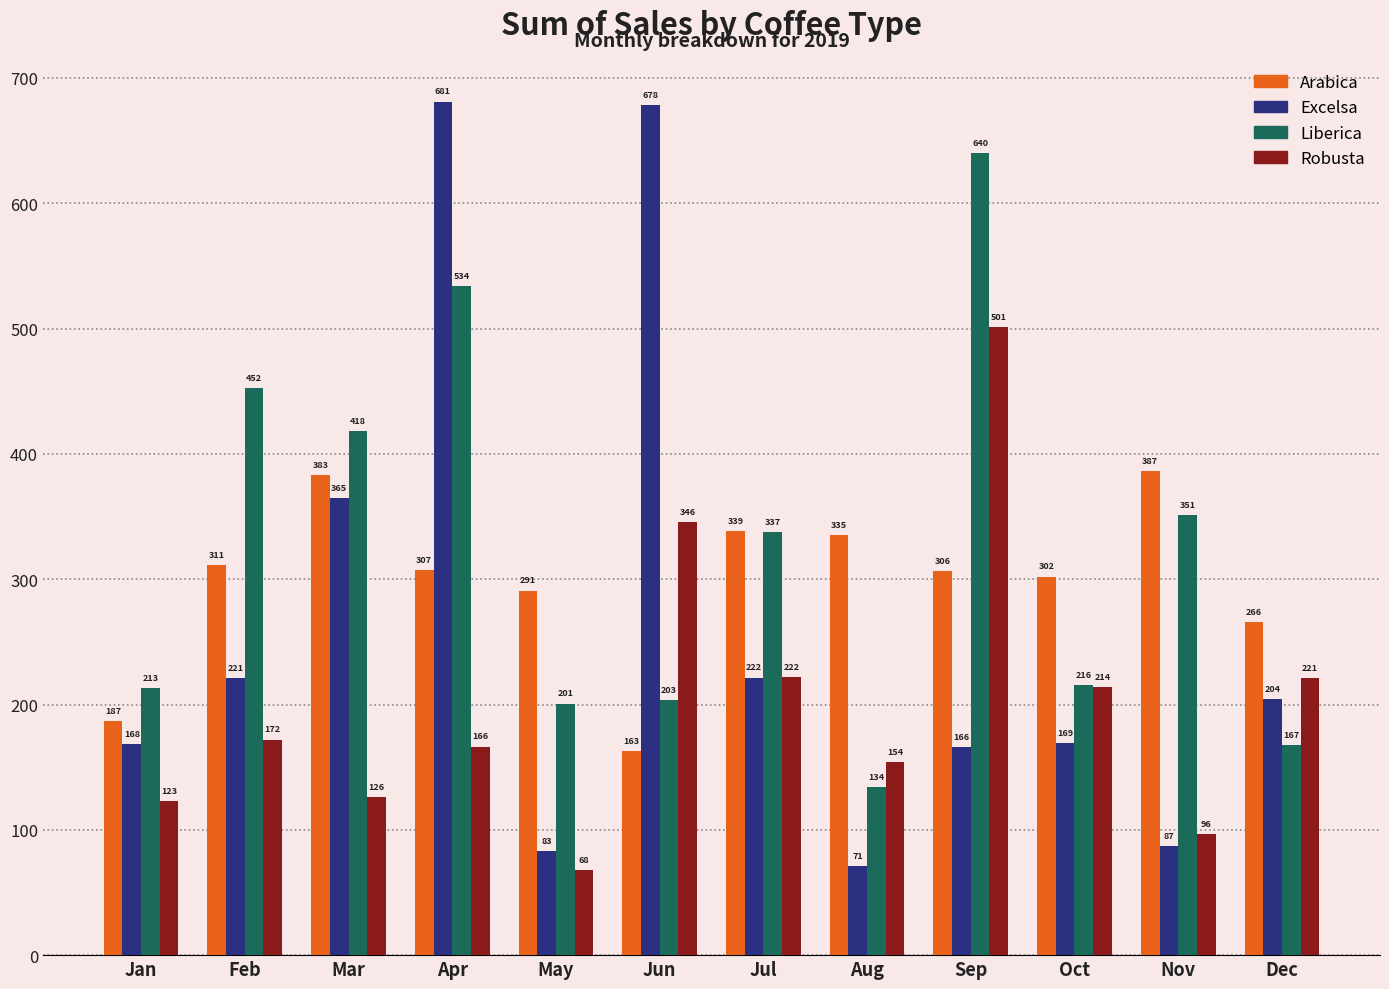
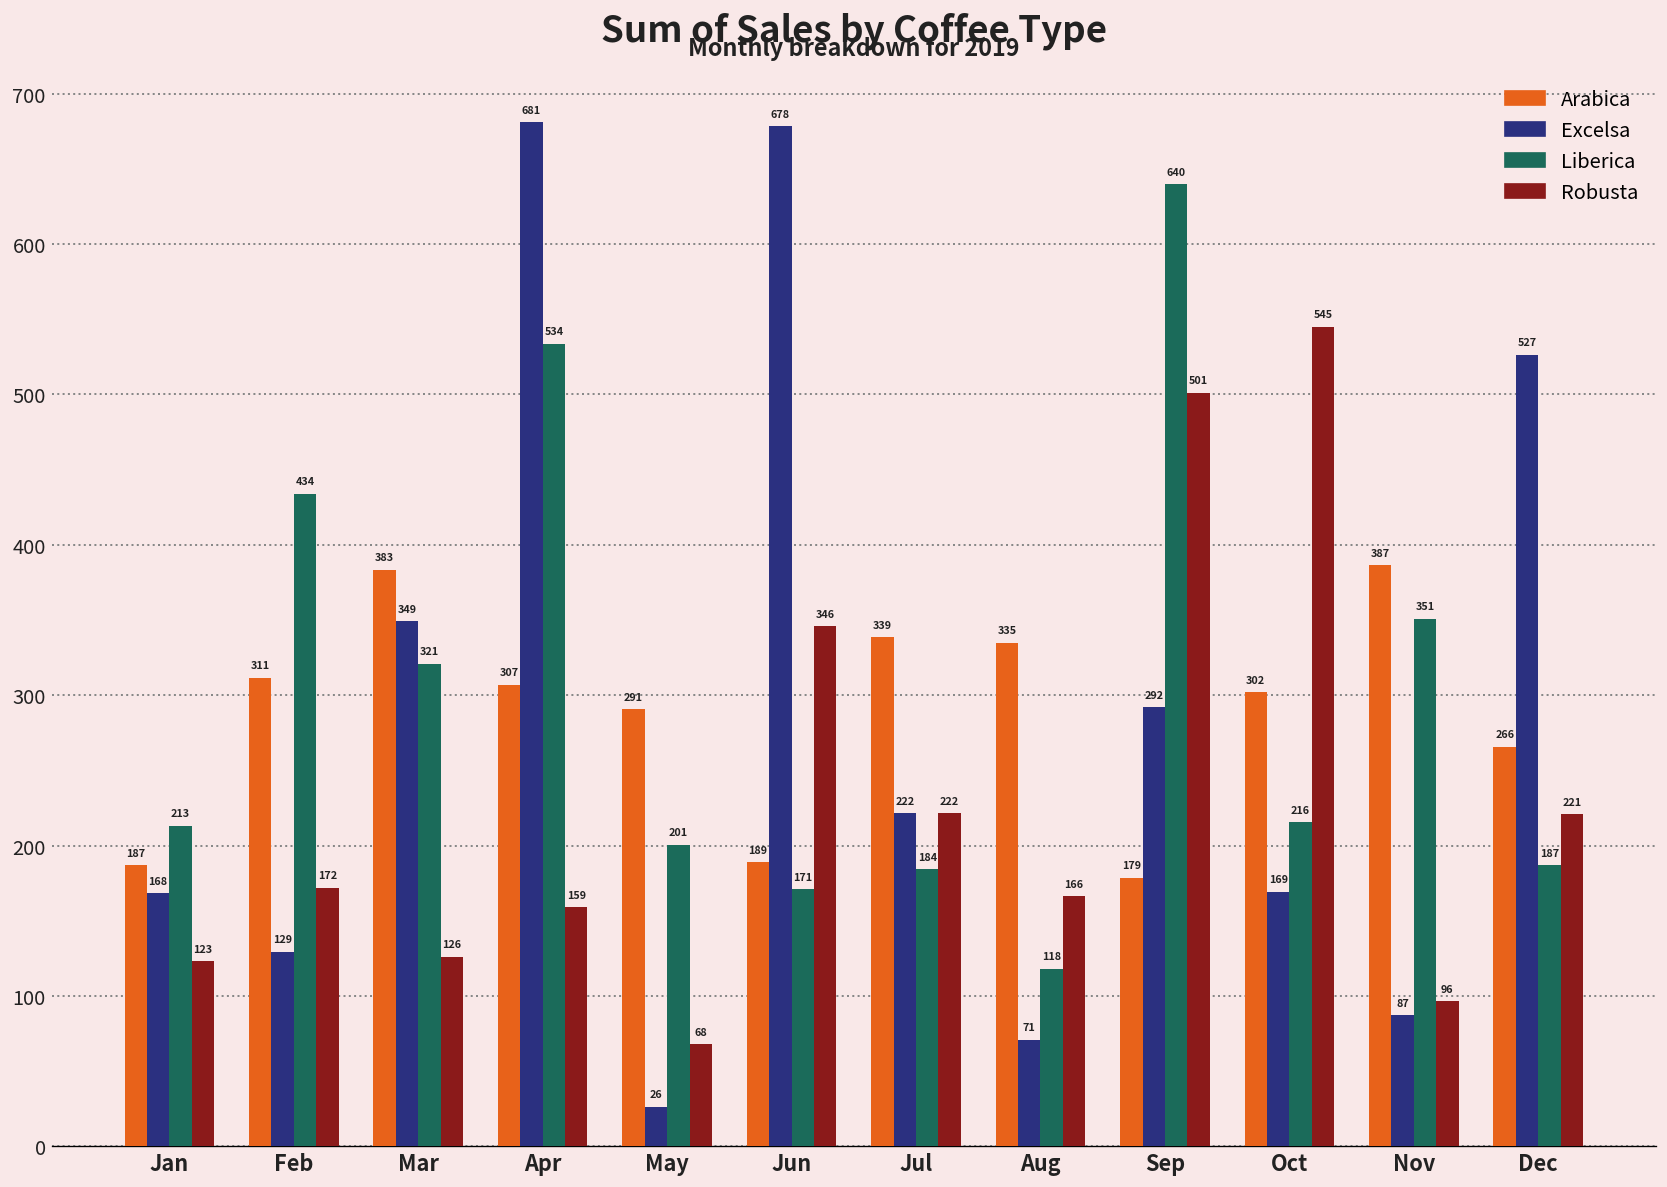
Excelsa, Feb: 221 -> 129
Liberica, Feb: 452 -> 434
Excelsa, Mar: 365 -> 349
Liberica, Mar: 418 -> 321
Robusta, Apr: 166 -> 159
Excelsa, May: 83 -> 26
Arabica, Jun: 163 -> 189
Liberica, Jun: 203 -> 171
Liberica, Jul: 337 -> 184
Liberica, Aug: 134 -> 118
Robusta, Aug: 154 -> 166
Arabica, Sep: 306 -> 179
Excelsa, Sep: 166 -> 292
Robusta, Oct: 214 -> 545
Excelsa, Dec: 204 -> 527
Liberica, Dec: 167 -> 187
